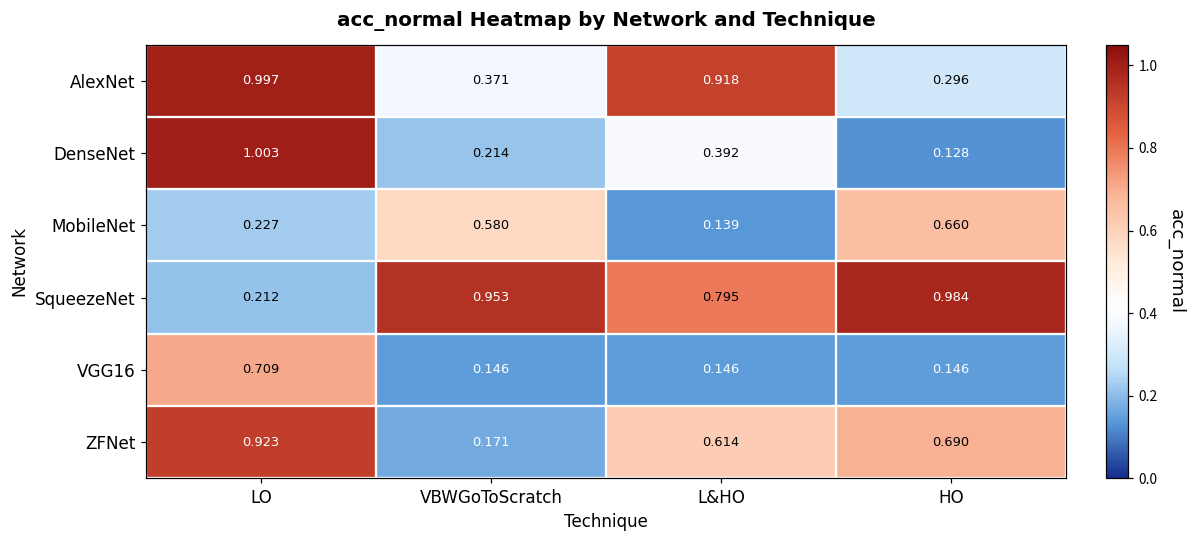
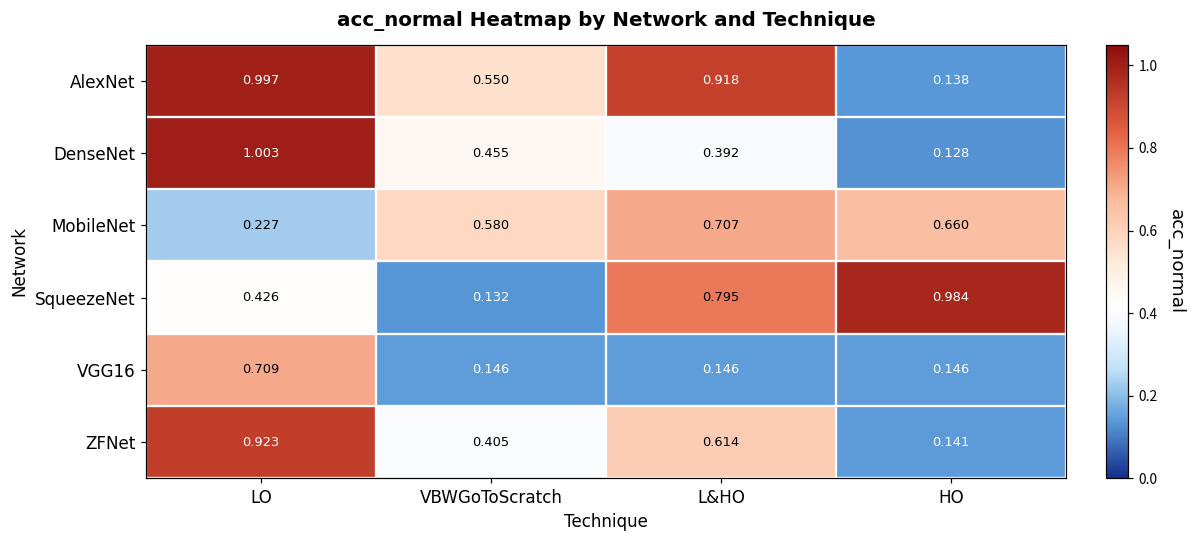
AlexNet, VBWGoToScratch: 0.371 -> 0.550
AlexNet, HO: 0.296 -> 0.138
DenseNet, VBWGoToScratch: 0.214 -> 0.455
MobileNet, L&HO: 0.139 -> 0.707
SqueezeNet, LO: 0.212 -> 0.426
SqueezeNet, VBWGoToScratch: 0.953 -> 0.132
ZFNet, VBWGoToScratch: 0.171 -> 0.405
ZFNet, HO: 0.690 -> 0.141
